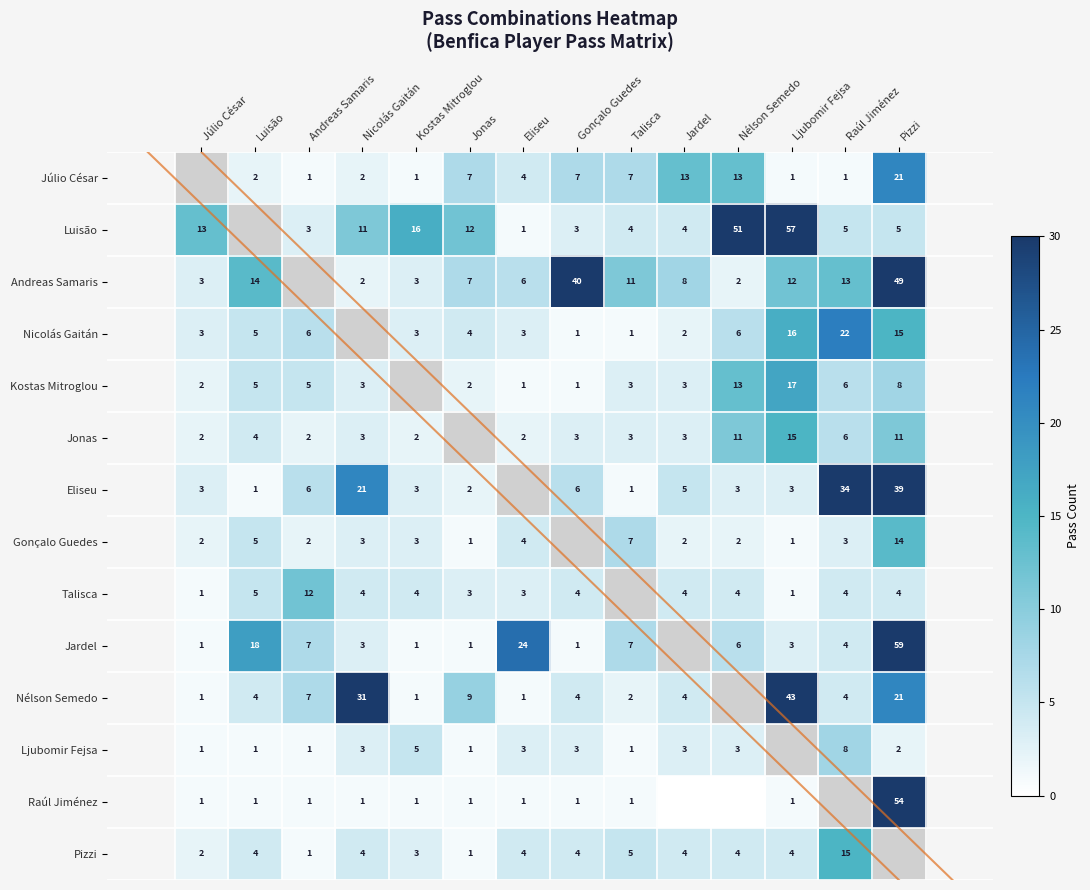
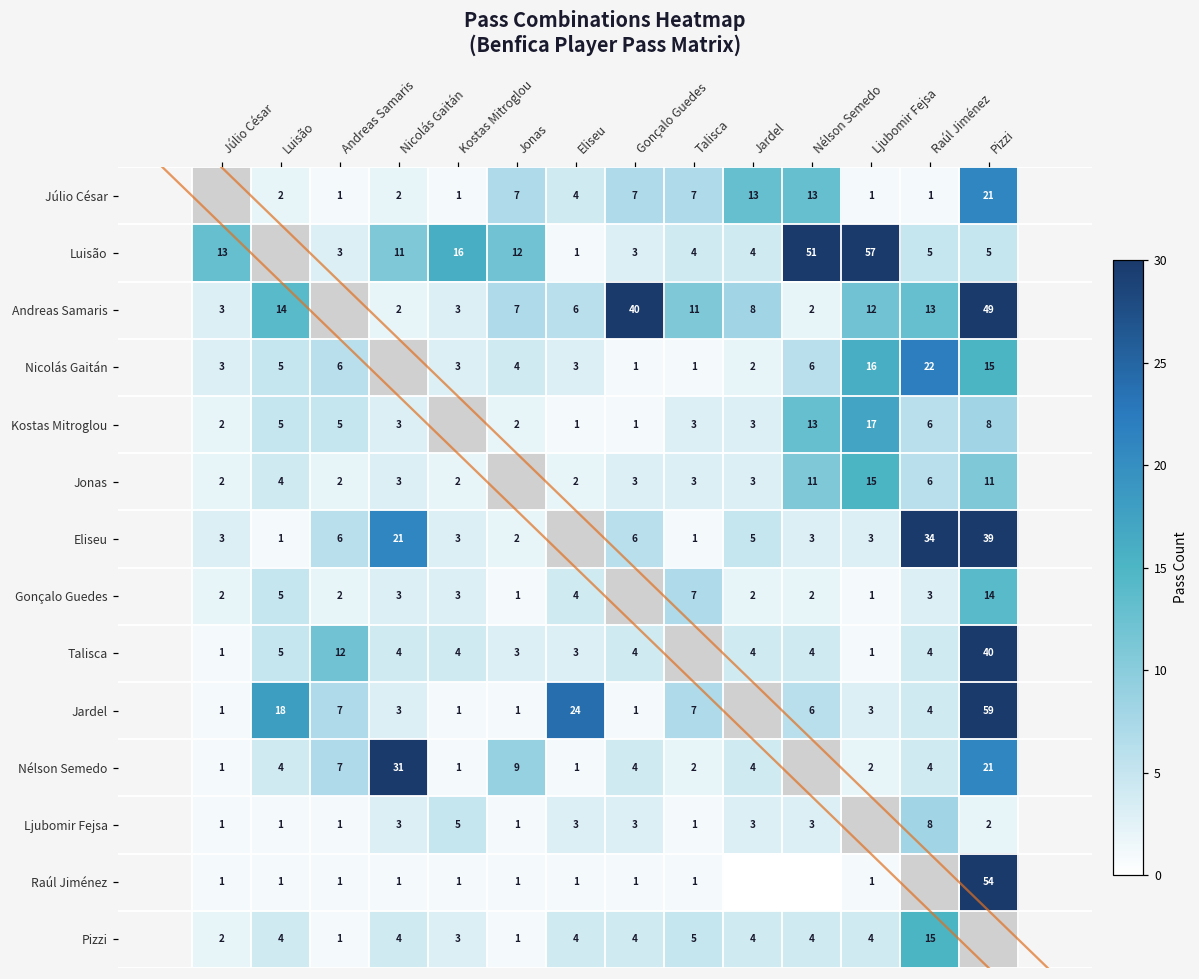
Talisca, Pizzi: 4 -> 40
Nélson Semedo, Ljubomir Fejsa: 43 -> 2
